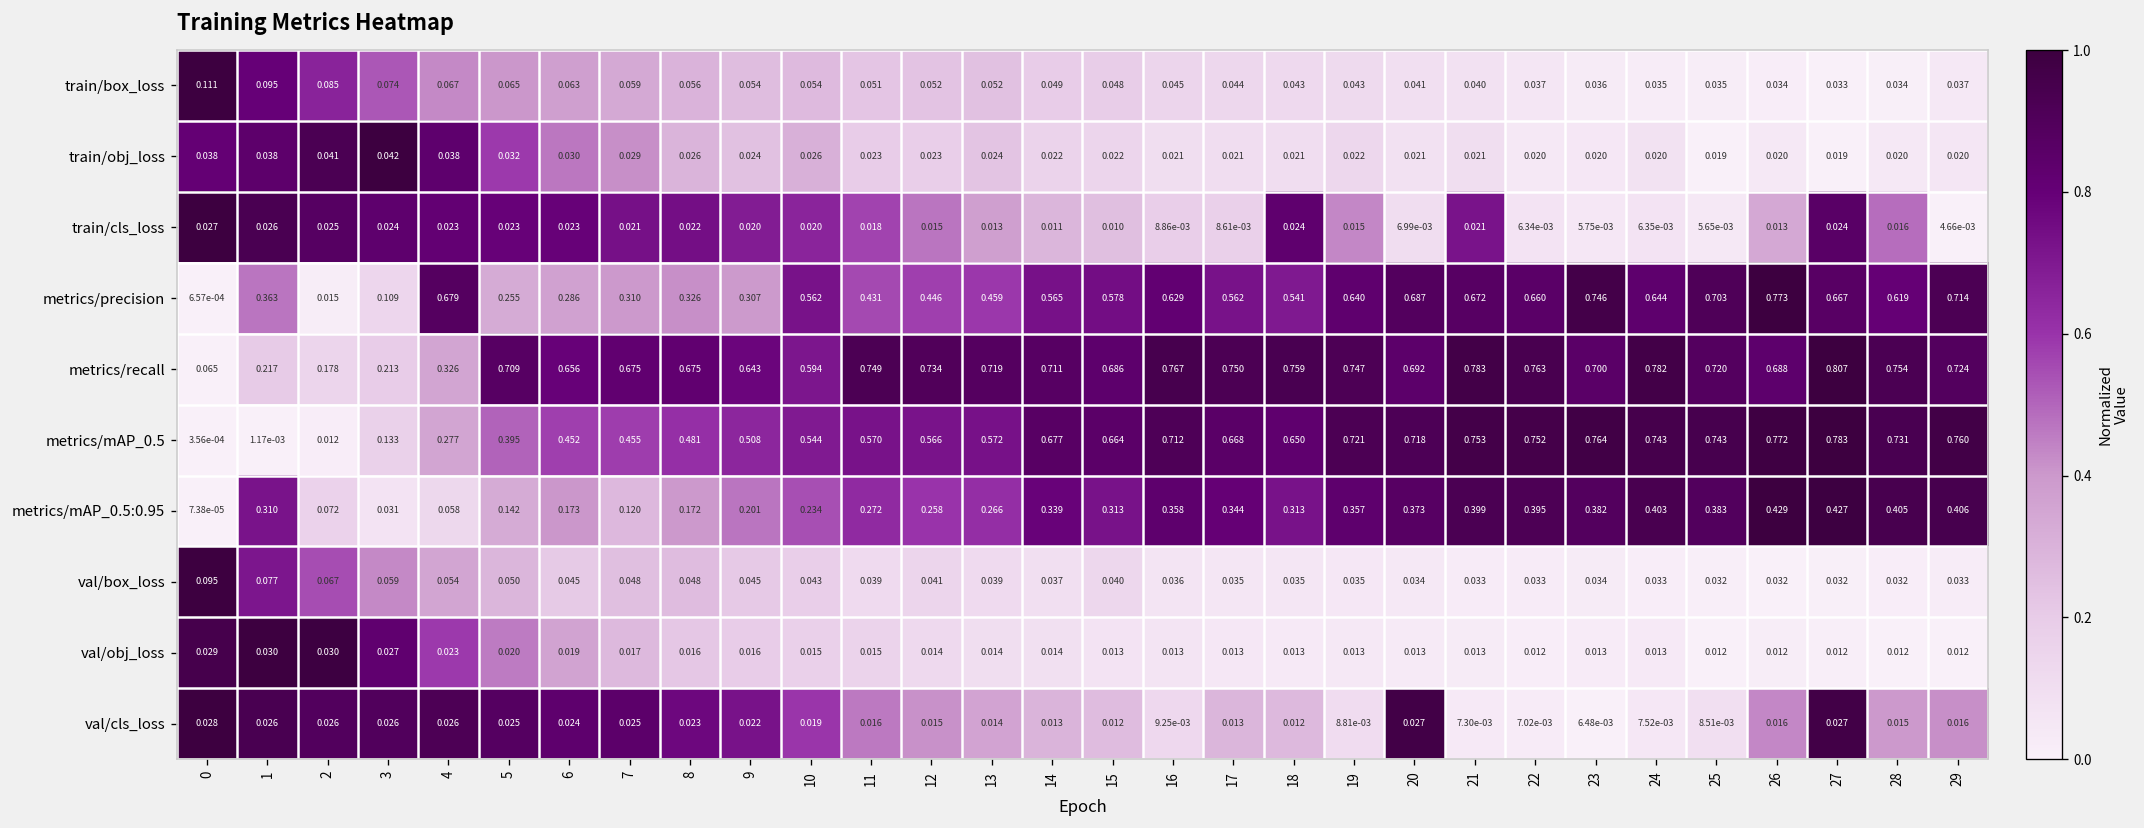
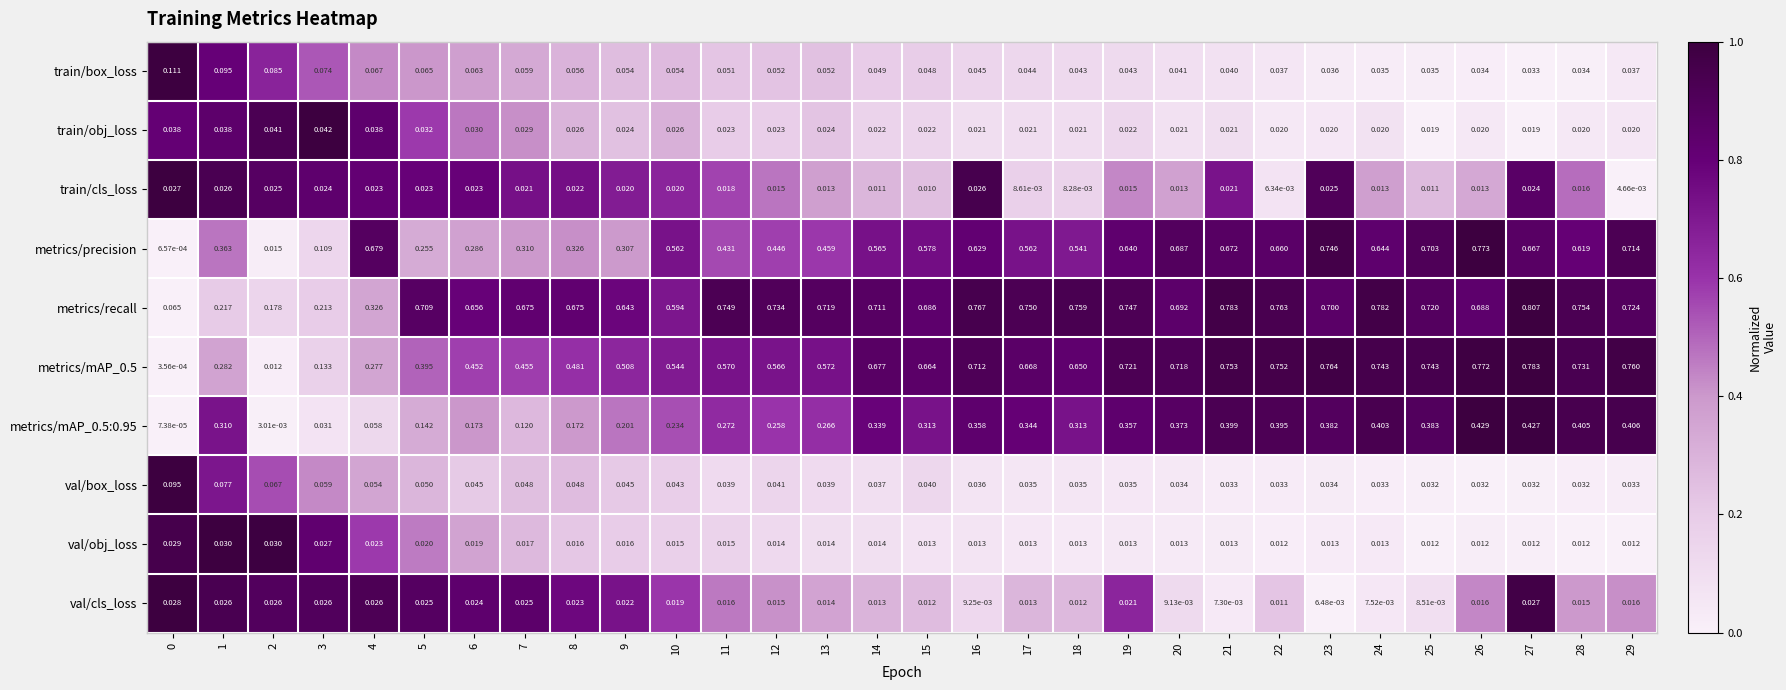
train/cls_loss, 16: 8.86e-03 -> 0.026
train/cls_loss, 18: 0.024 -> 8.28e-03
train/cls_loss, 20: 6.99e-03 -> 0.013
train/cls_loss, 23: 5.75e-03 -> 0.025
train/cls_loss, 24: 6.35e-03 -> 0.013
train/cls_loss, 25: 5.65e-03 -> 0.011
metrics/mAP_0.5, 1: 1.17e-03 -> 0.282
metrics/mAP_0.5:0.95, 2: 0.072 -> 3.01e-03
val/cls_loss, 19: 8.81e-03 -> 0.021
val/cls_loss, 20: 0.027 -> 9.13e-03
val/cls_loss, 22: 7.02e-03 -> 0.011
